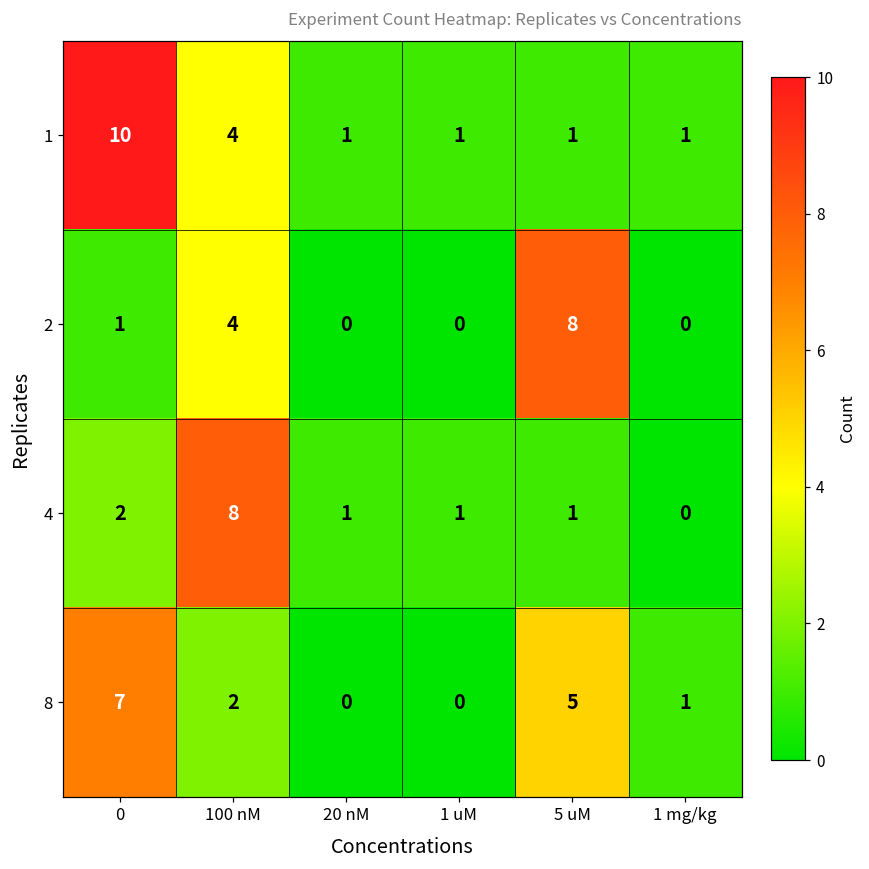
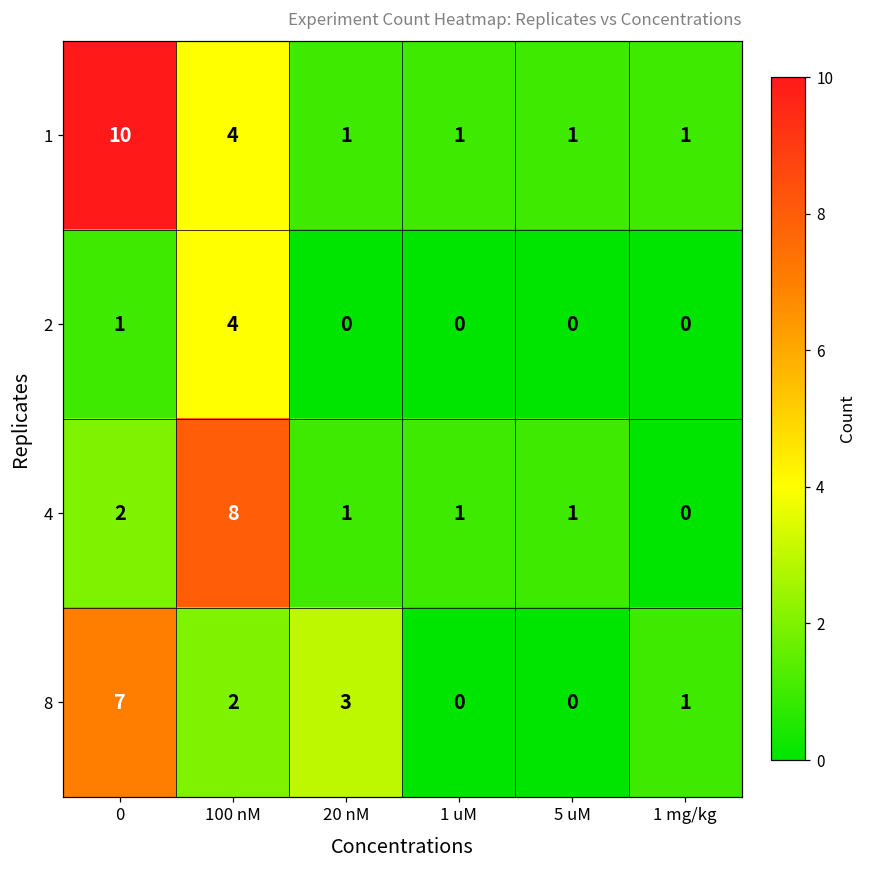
2, 5 uM: 8 -> 0
8, 20 nM: 0 -> 3
8, 5 uM: 5 -> 0
